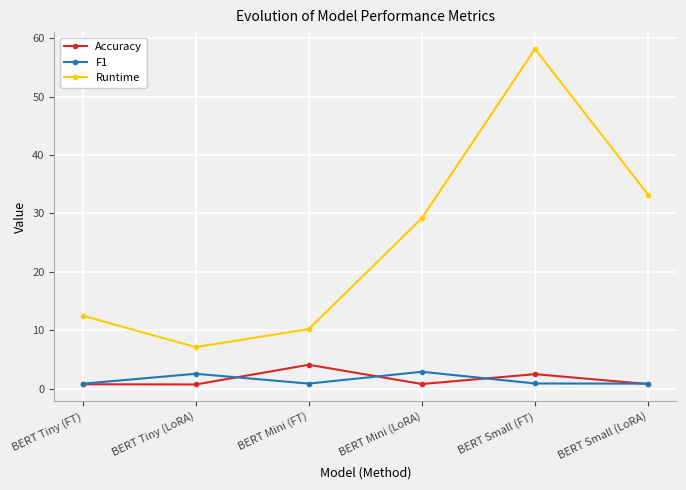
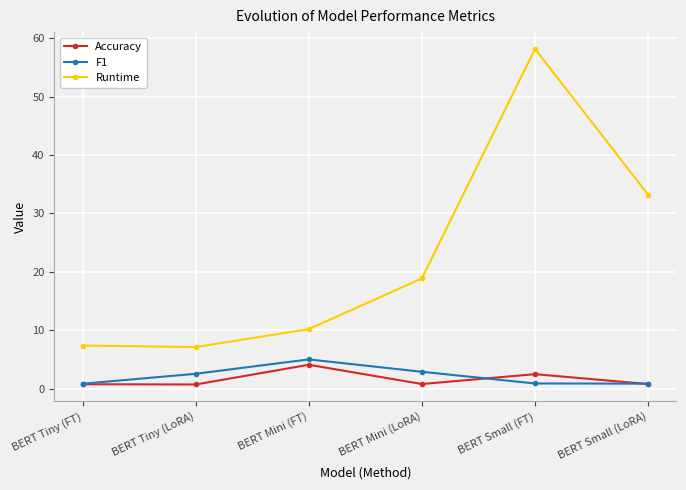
Runtime, BERT Tiny (FT): 13 -> 7
F1, BERT Mini (FT): 1 -> 5
Runtime, BERT Mini (LoRA): 29 -> 19
